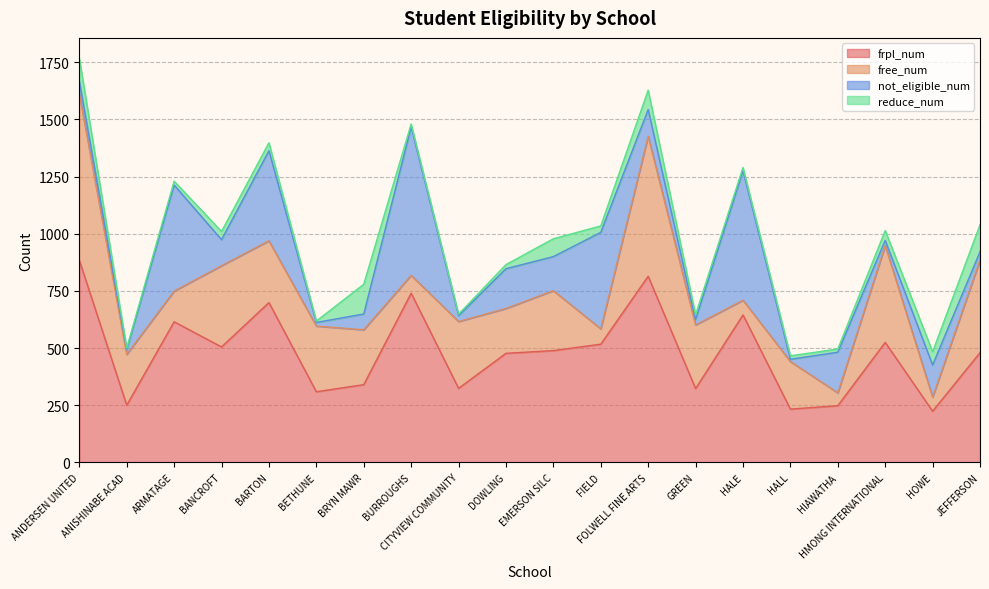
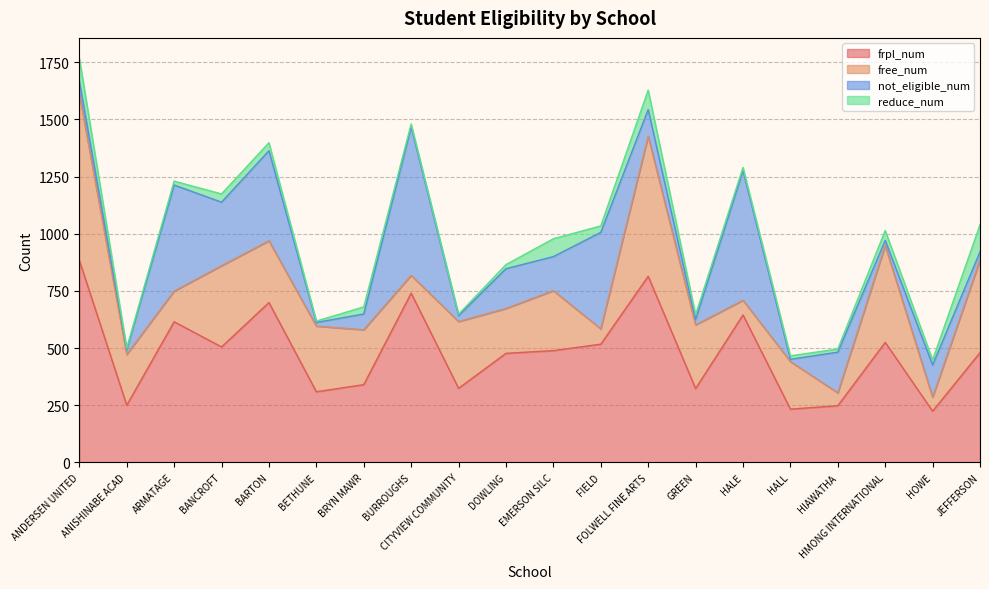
not_eligible_num, BANCROFT: 110 -> 280
reduce_num, BRYN MAWR: 130 -> 30
reduce_num, HOWE: 60 -> 20
